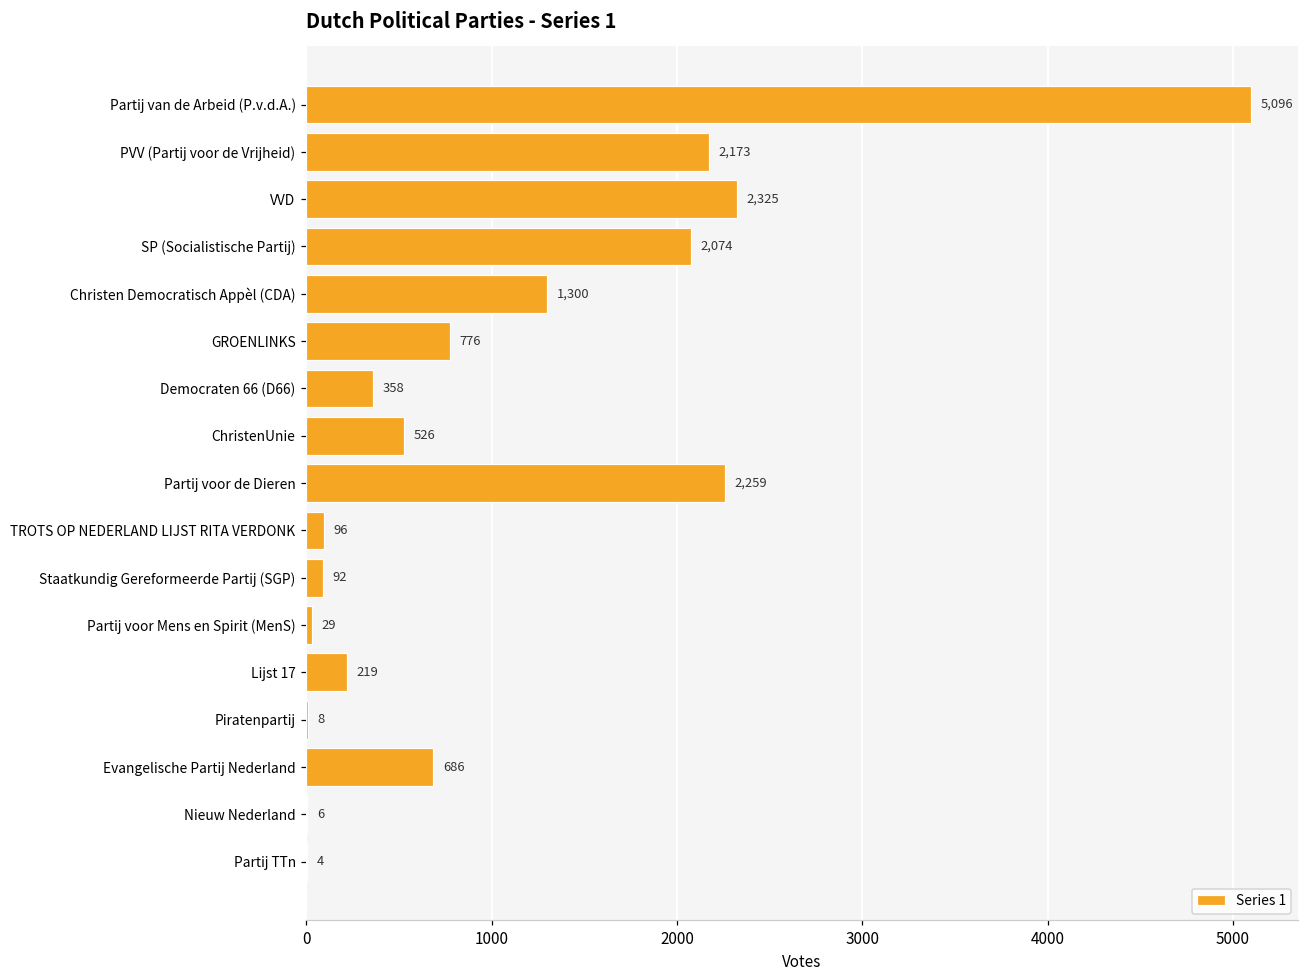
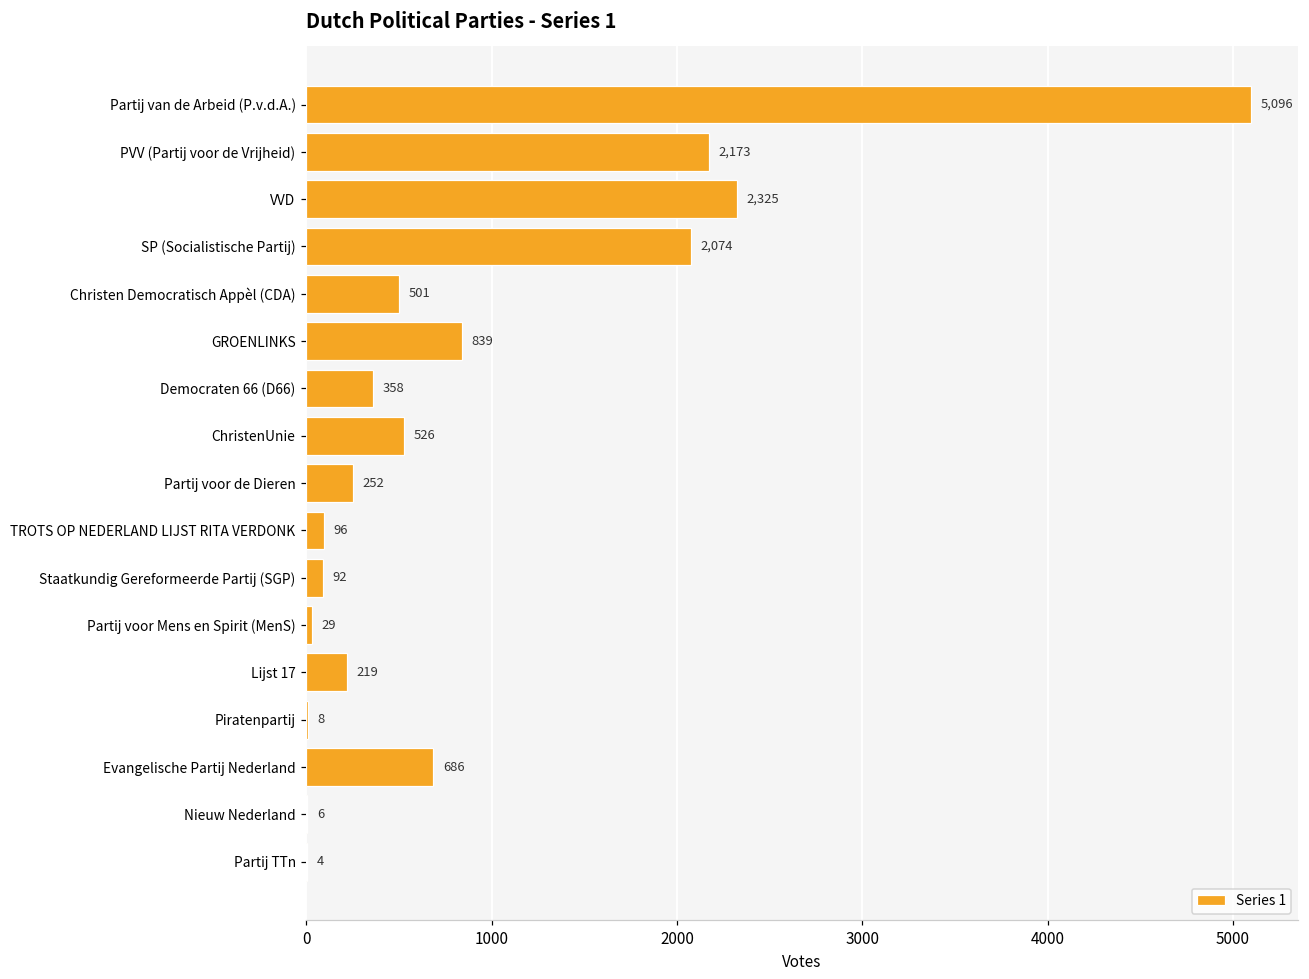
Christen Democratisch Appèl (CDA): 1,300 -> 501
GROENLINKS: 776 -> 839
Partij voor de Dieren: 2,259 -> 252
